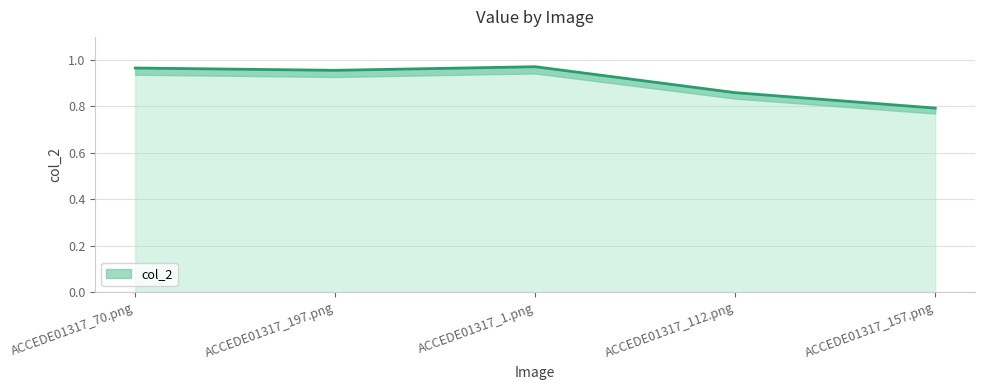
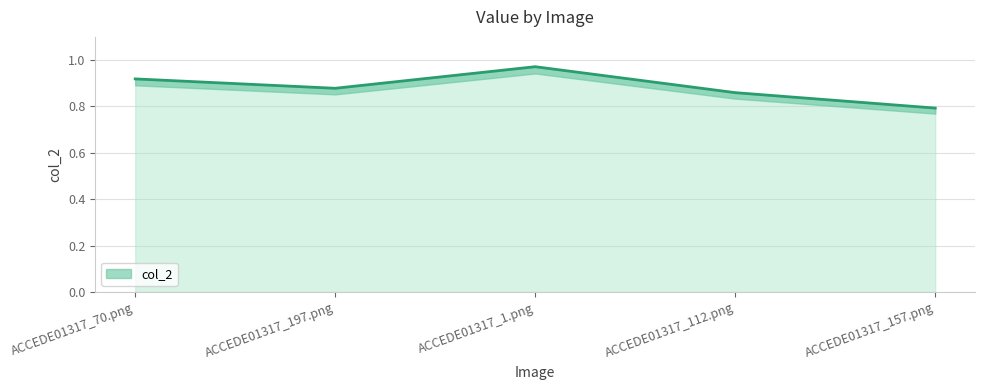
ACCEDE01317_70.png: 0.97 -> 0.92
ACCEDE01317_197.png: 0.96 -> 0.88
